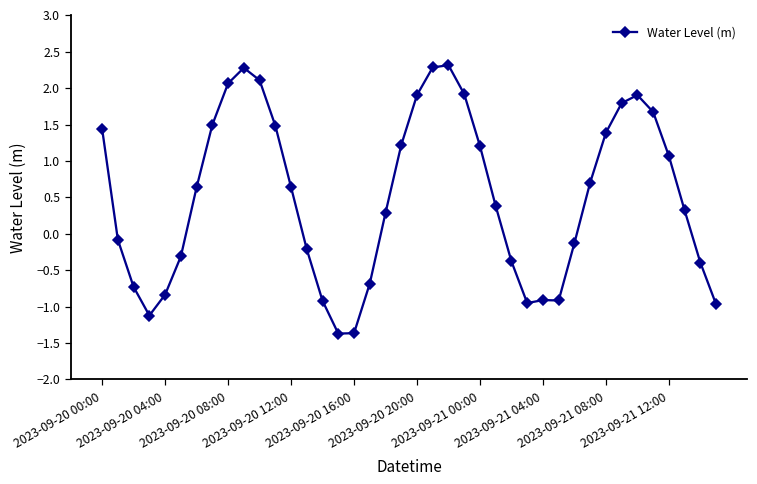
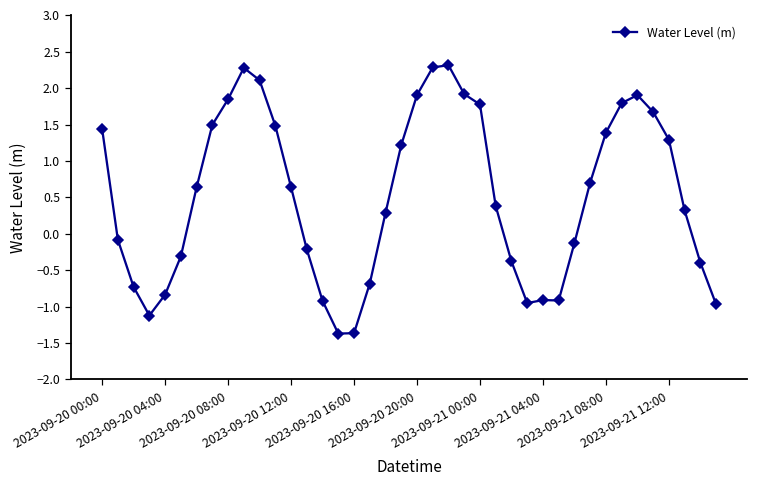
2023-09-20 08:00: 2.1 -> 1.8
2023-09-21 00:00: 1.2 -> 1.8
2023-09-21 12:00: 1.1 -> 1.3
